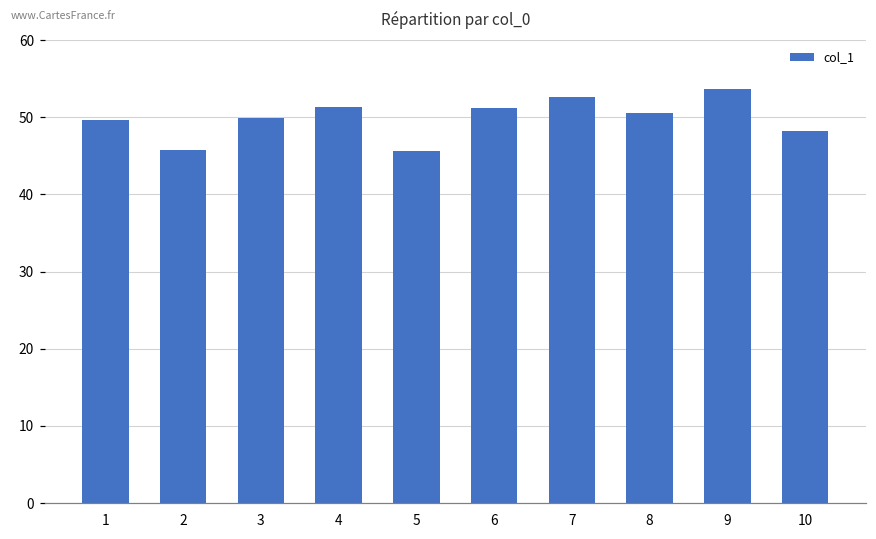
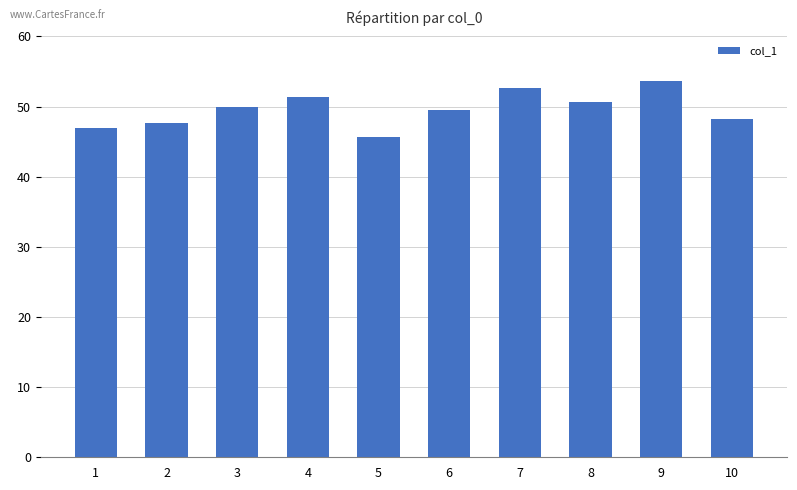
1: 50 -> 47
2: 46 -> 48
6: 51 -> 50
